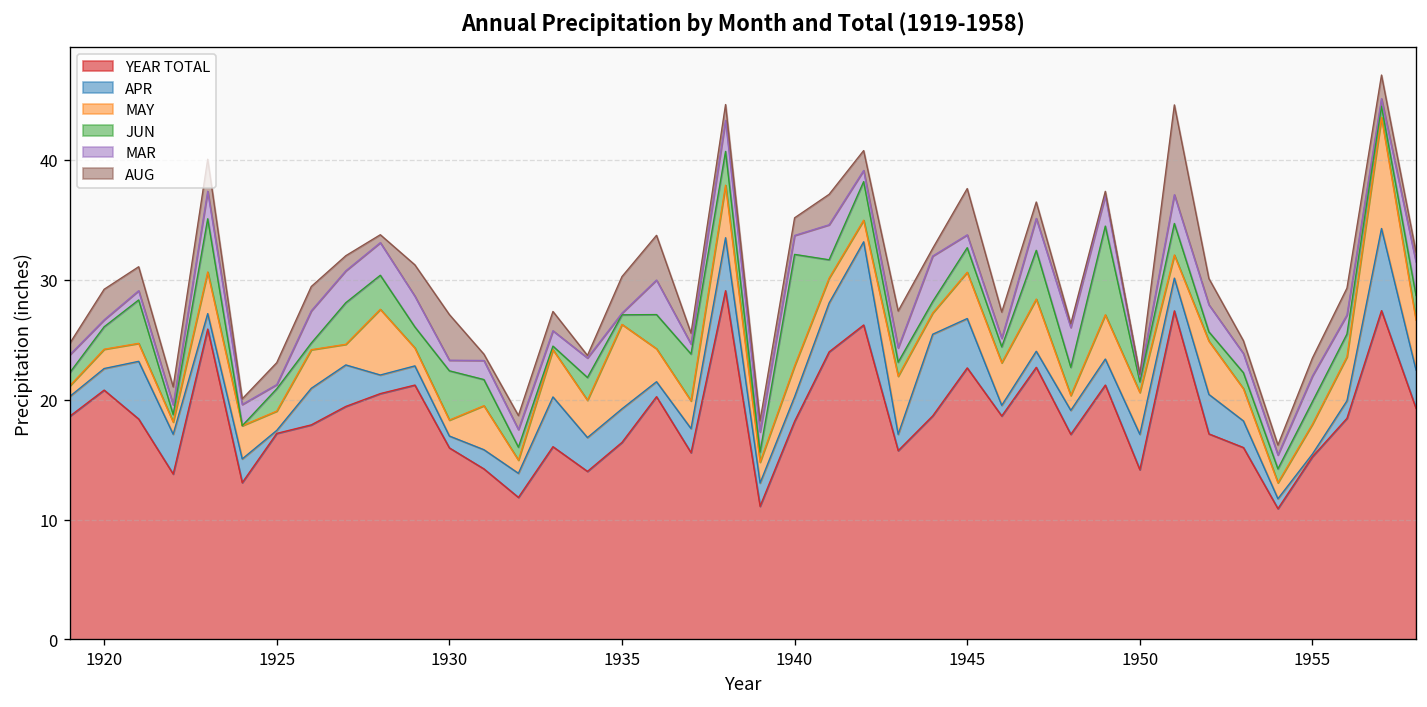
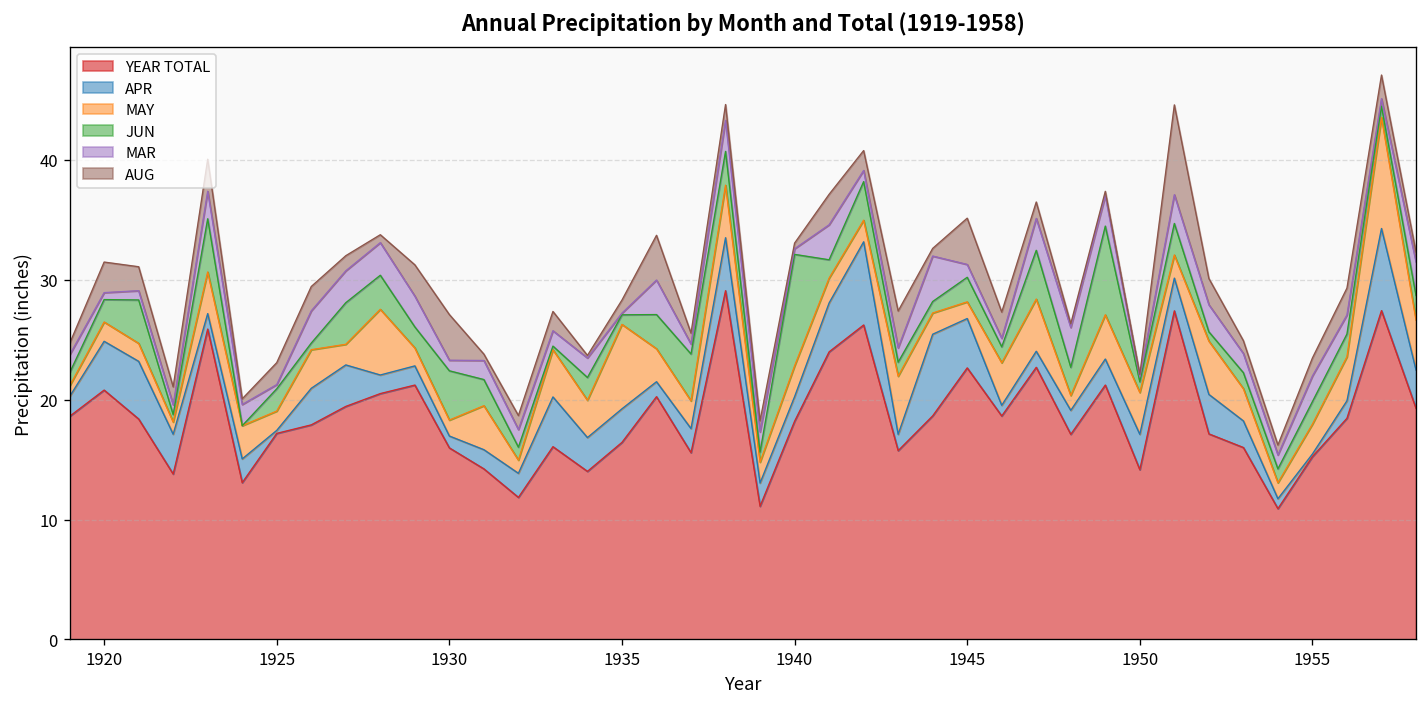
APR, 1920: 2 -> 4
AUG, 1935: 3 -> 1
MAR, 1940: 2 -> 0
AUG, 1940: 1 -> 0
MAY, 1945: 4 -> 1
